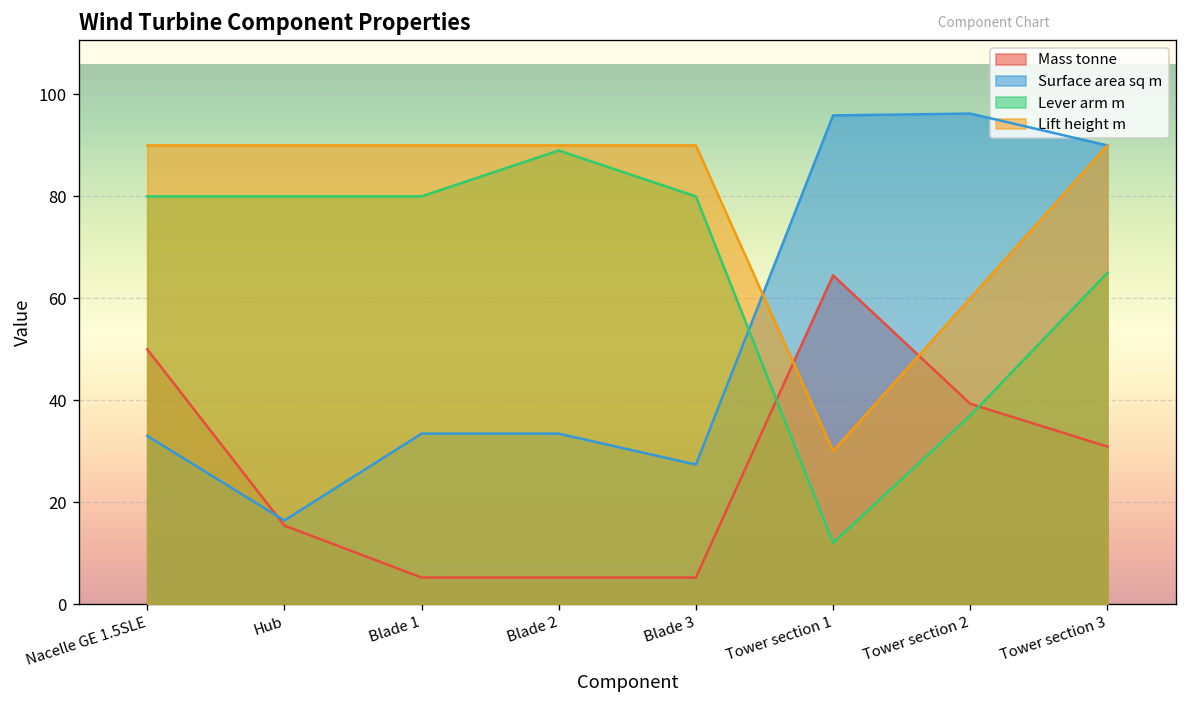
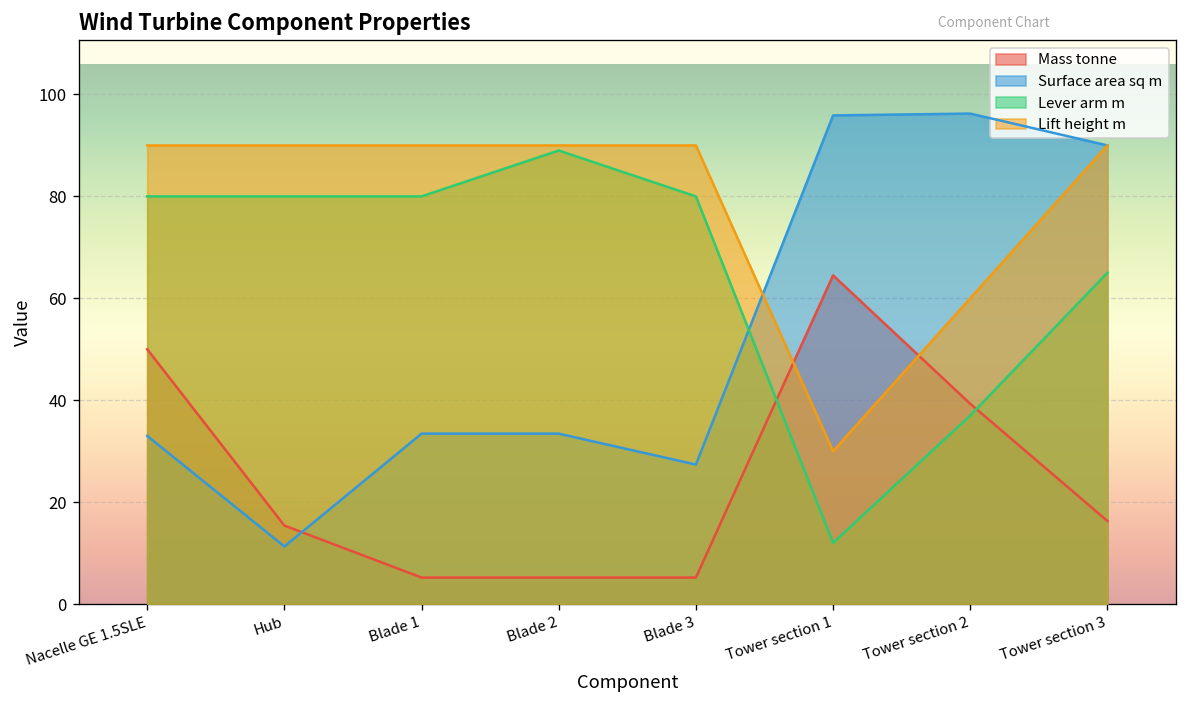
Surface area sq m, Hub: 16 -> 11
Mass tonne, Tower section 3: 31 -> 16
